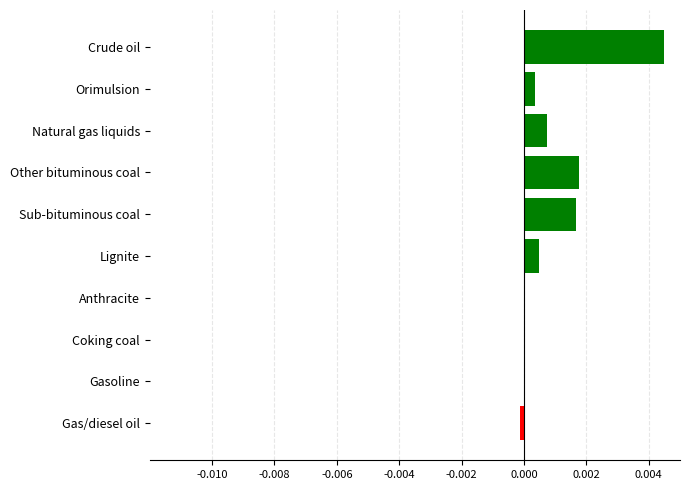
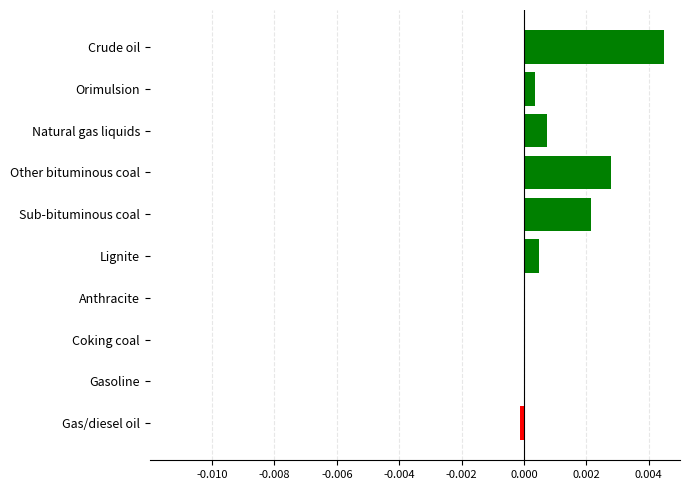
Other bituminous coal: 0.0018 -> 0.0028
Sub-bituminous coal: 0.0017 -> 0.0022
